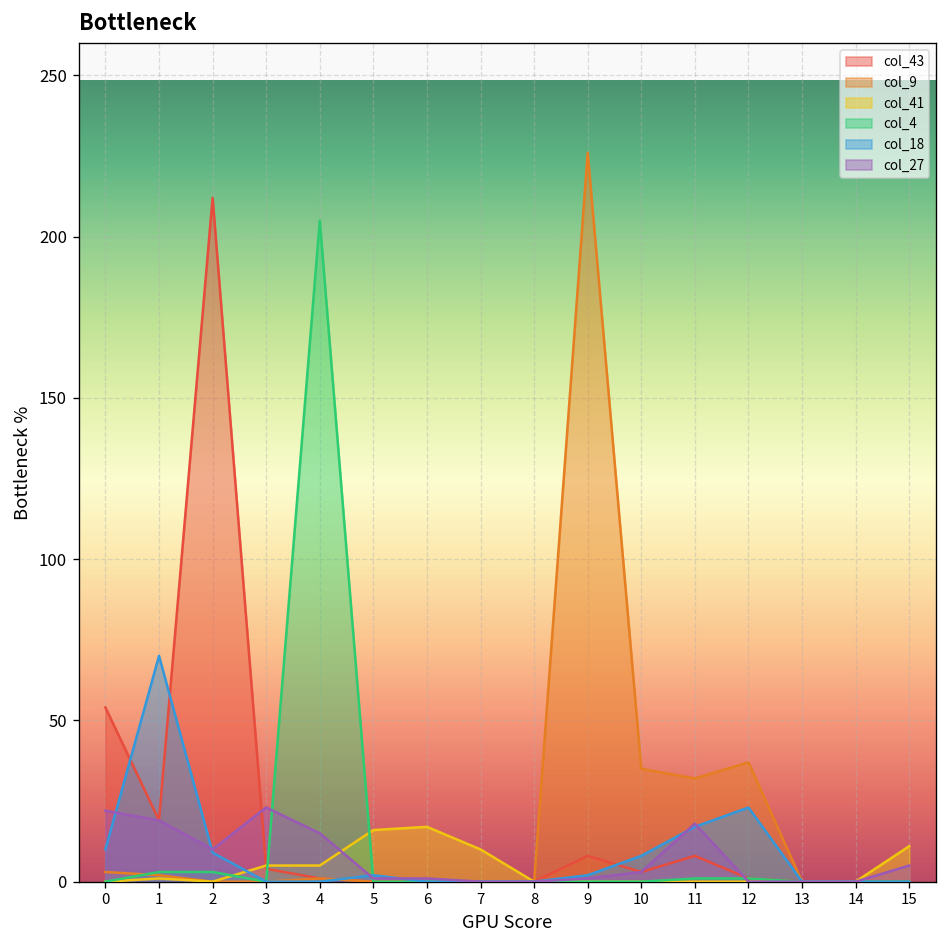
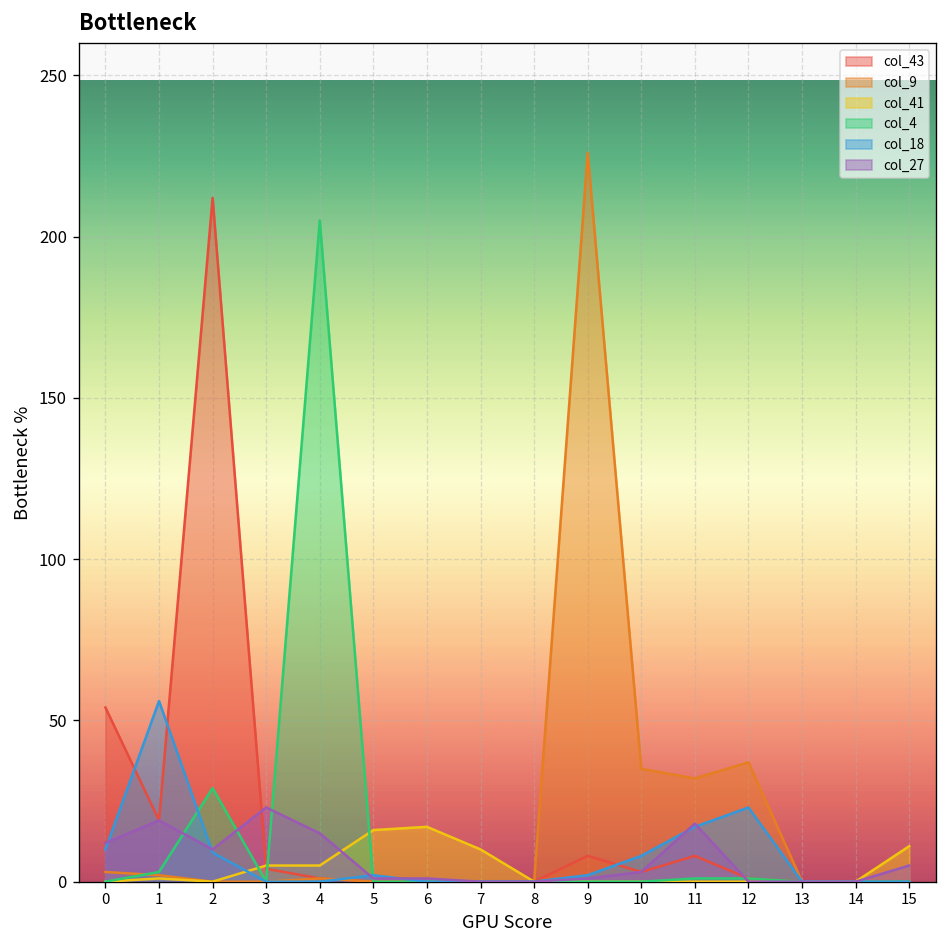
col_27, 0: 22 -> 12
col_18, 1: 70 -> 56
col_4, 2: 3 -> 29
